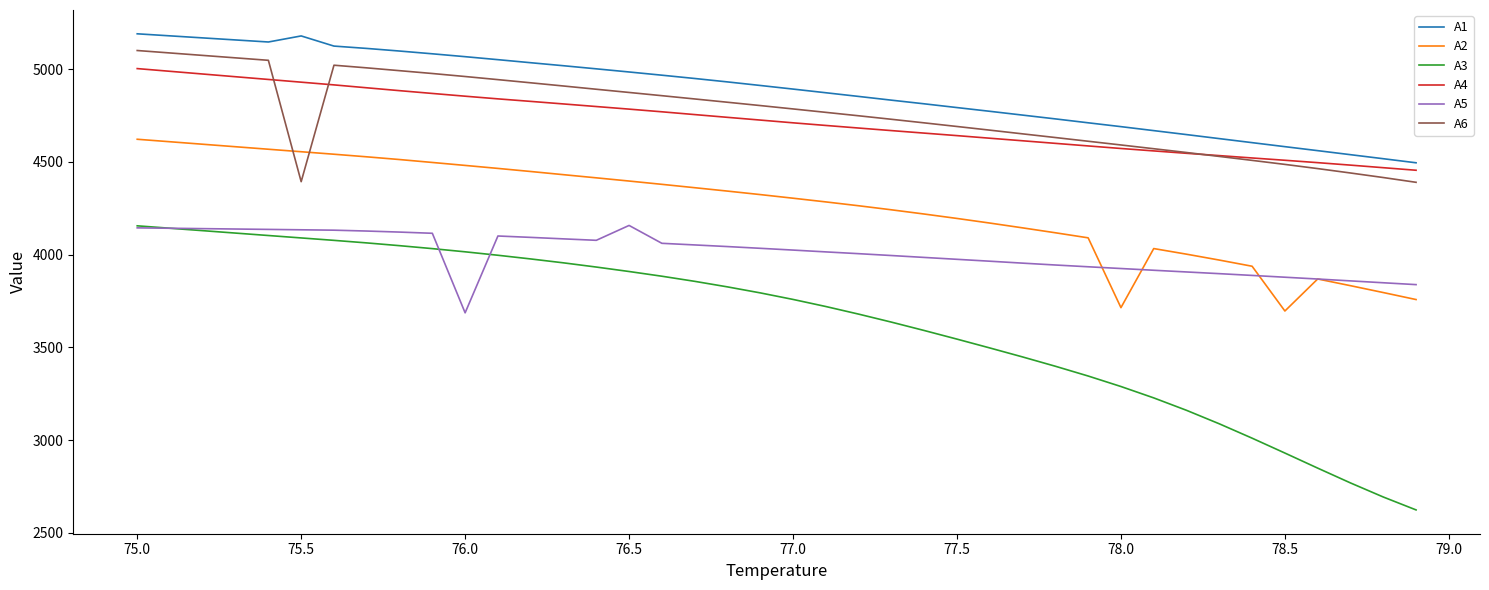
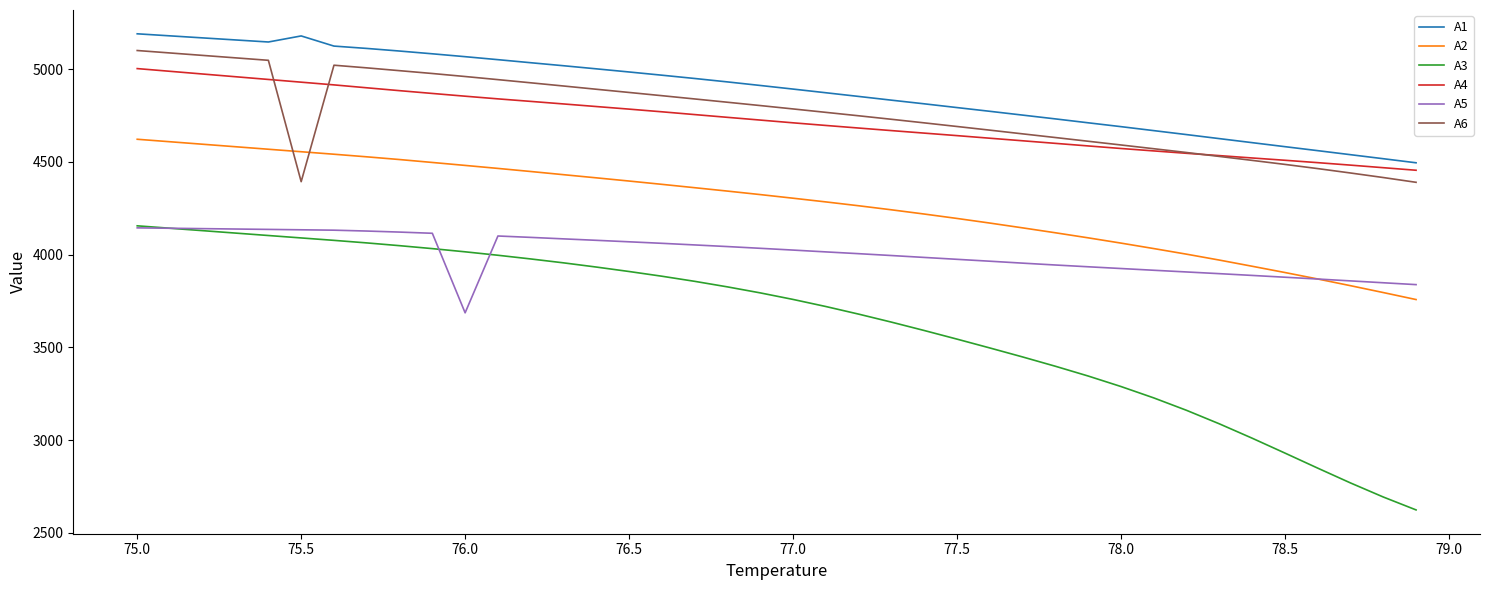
A5, 76.5: 4160 -> 4070
A2, 78.0: 3710 -> 4060
A2, 78.5: 3700 -> 3900
